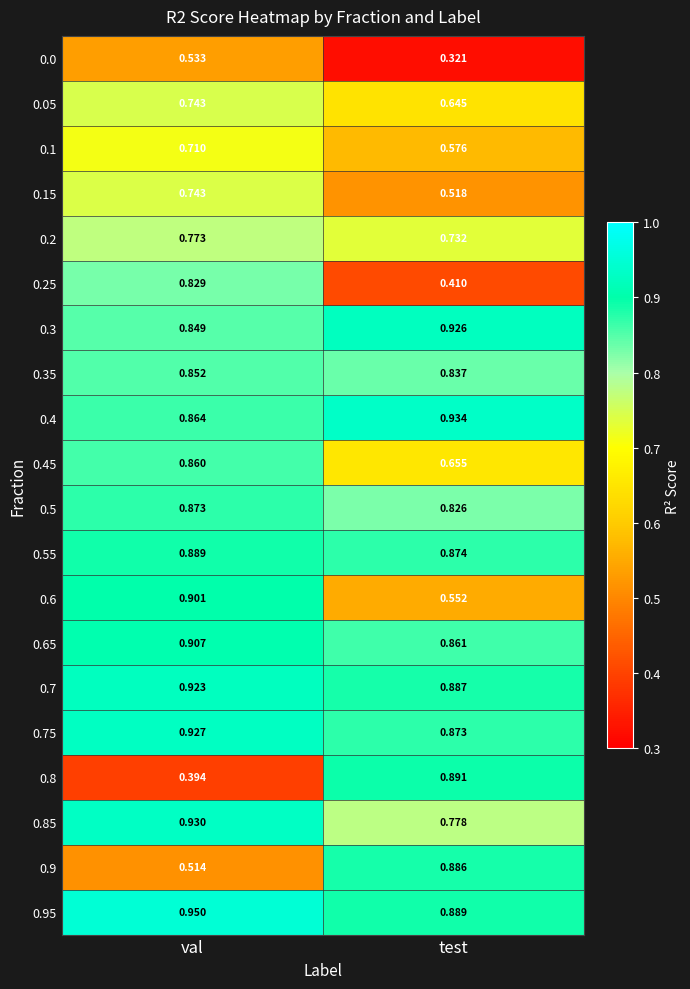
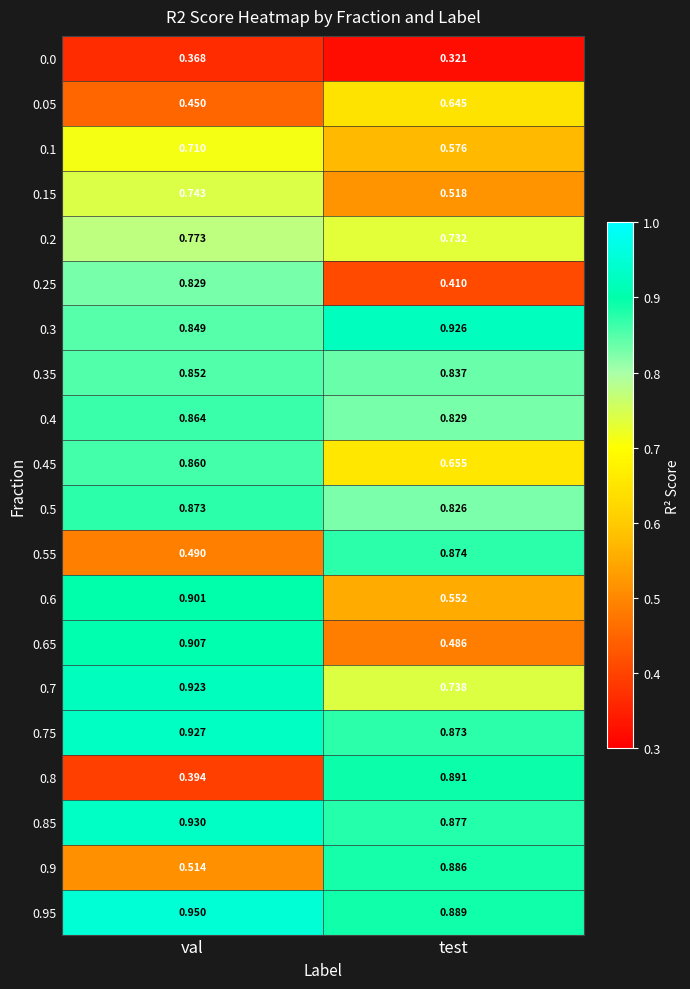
0.0, val: 0.533 -> 0.368
0.05, val: 0.743 -> 0.450
0.4, test: 0.934 -> 0.829
0.55, val: 0.889 -> 0.490
0.65, test: 0.861 -> 0.486
0.7, test: 0.887 -> 0.738
0.85, test: 0.778 -> 0.877
